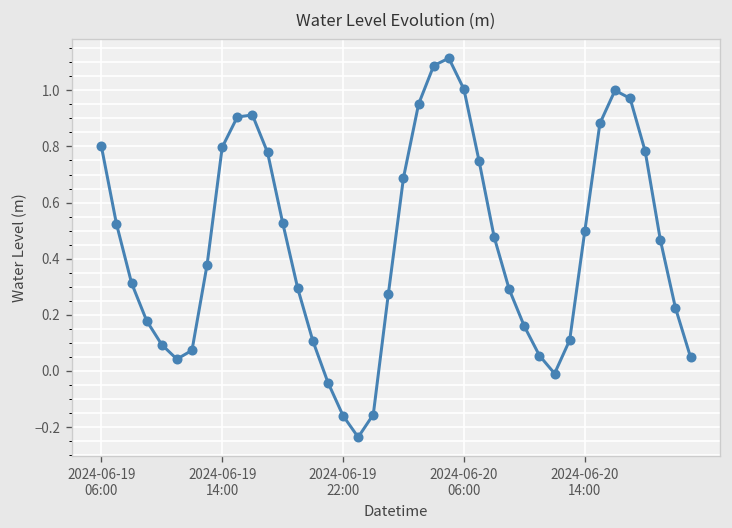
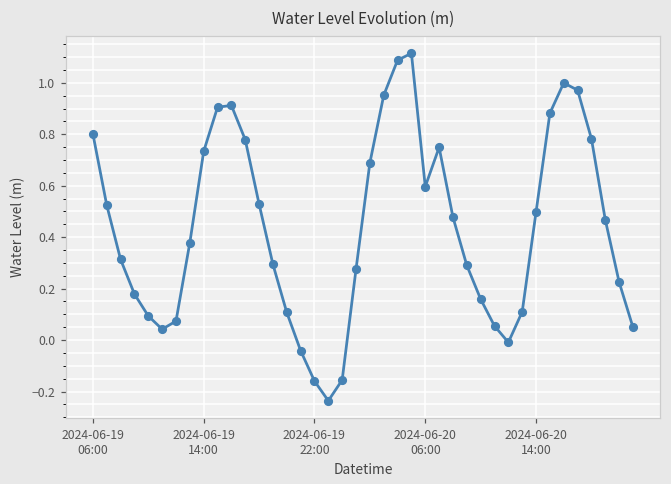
2024-06-19 14:00: 0.80 -> 0.73
2024-06-20 06:00: 1.00 -> 0.60
